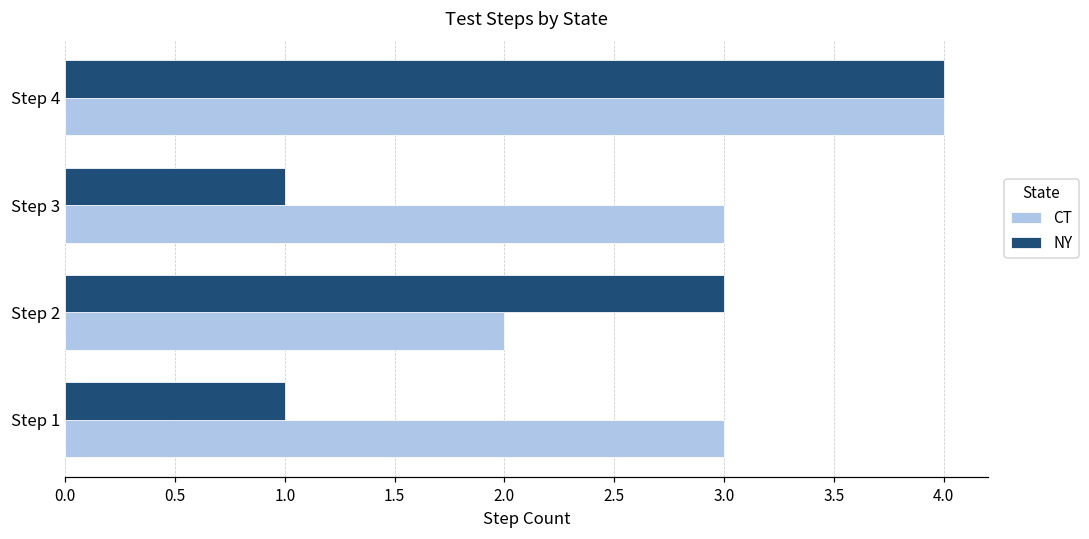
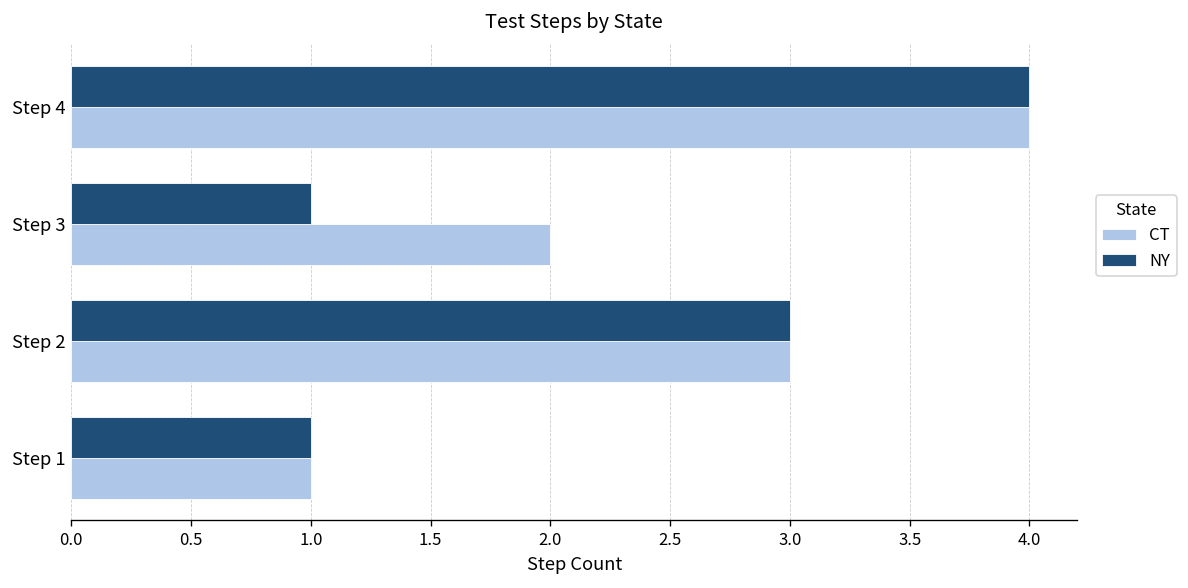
CT, Step 3: 3 -> 2
CT, Step 2: 2 -> 3
CT, Step 1: 3 -> 1
